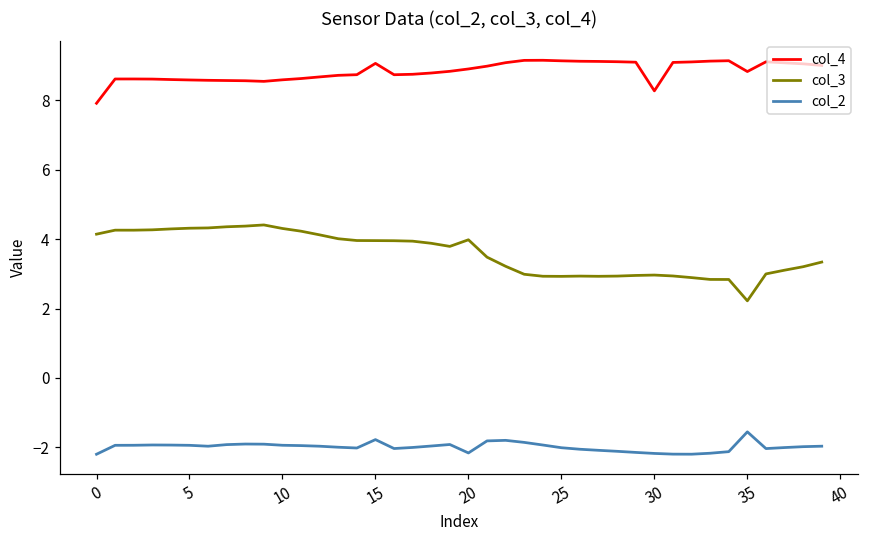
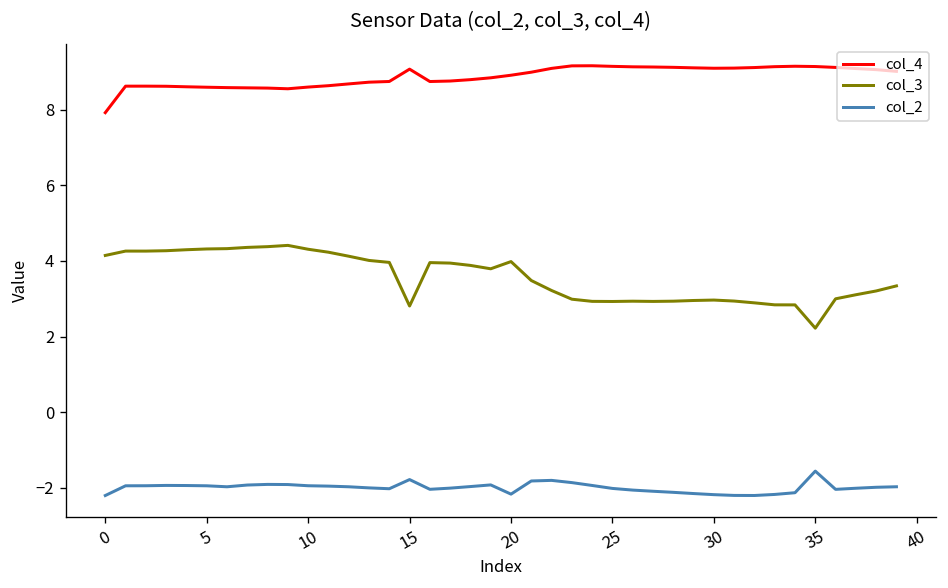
col_3, 15: 4.0 -> 2.8
col_4, 30: 8.3 -> 9.1
col_4, 35: 8.8 -> 9.1
